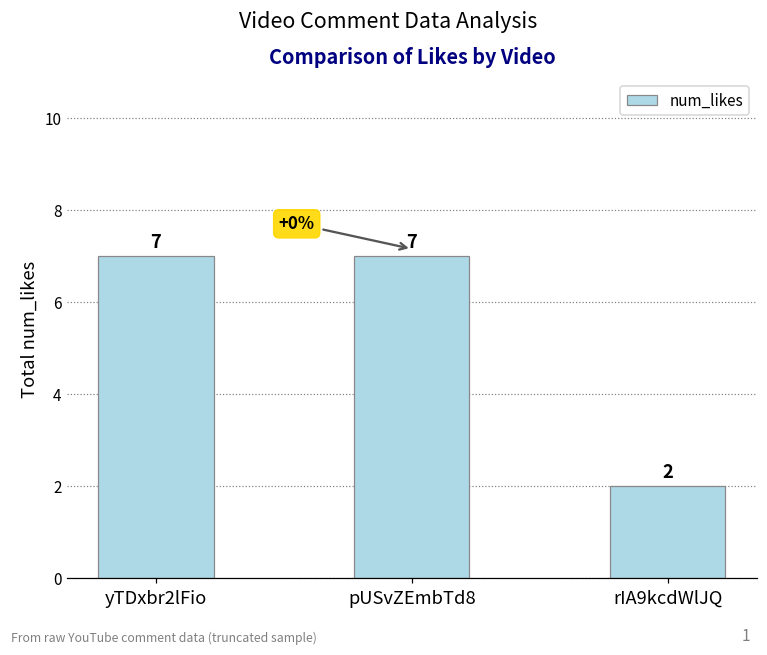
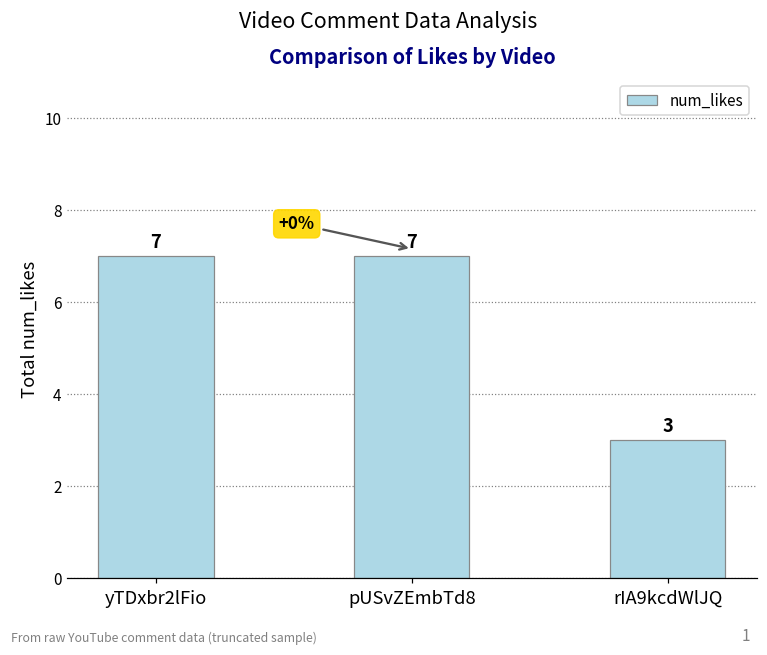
rIA9kcdWlJQ: 2 -> 3
